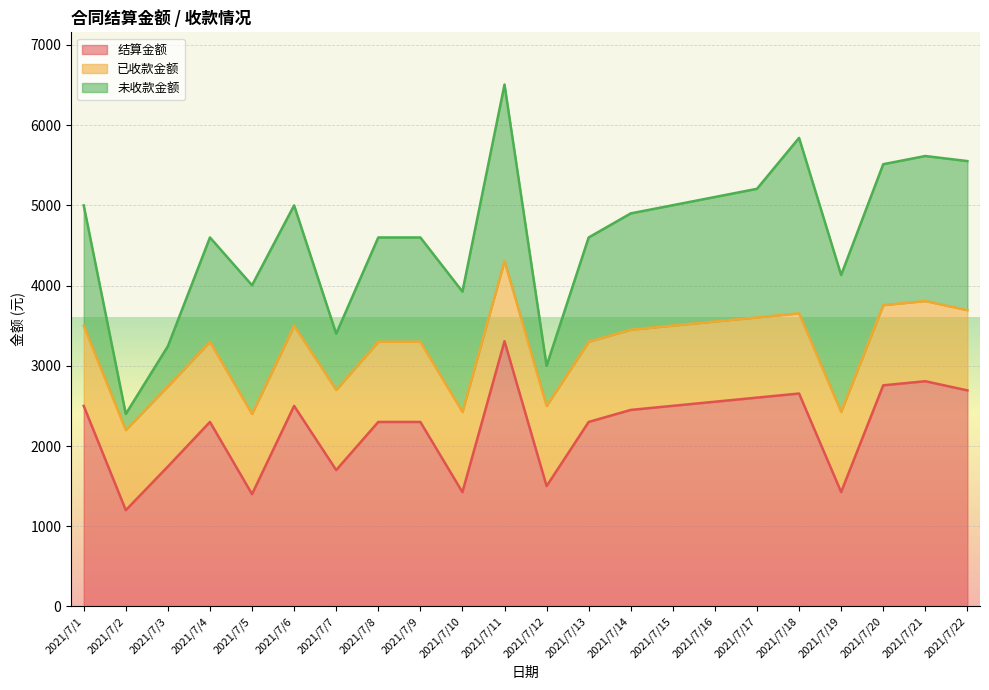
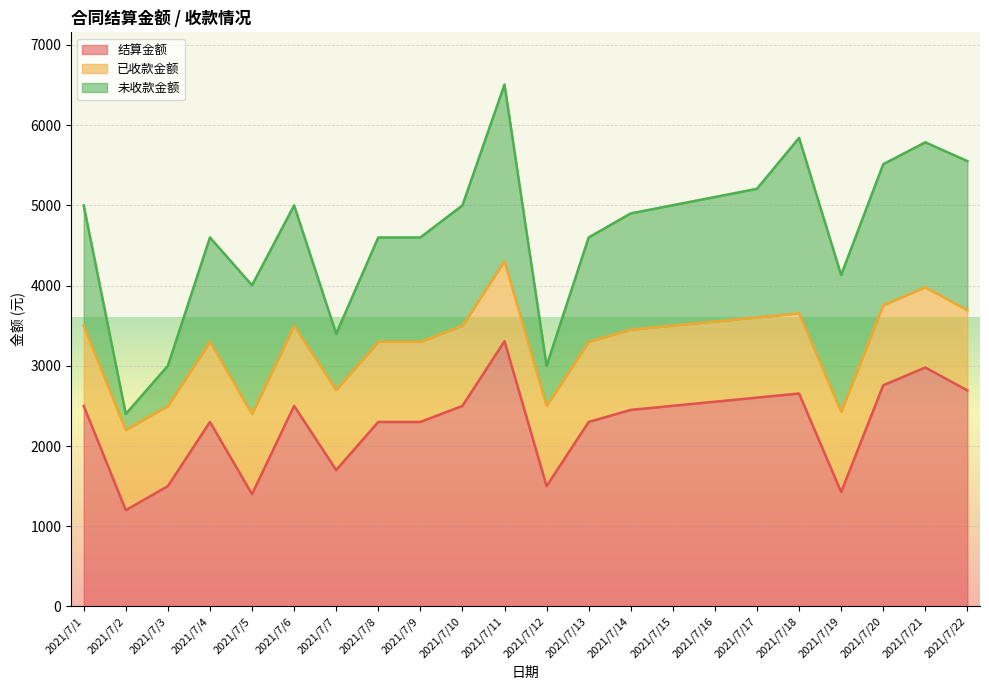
结算金额, 2021/7/3: 1700 -> 1500
结算金额, 2021/7/10: 1400 -> 2500
结算金额, 2021/7/21: 2800 -> 3000
